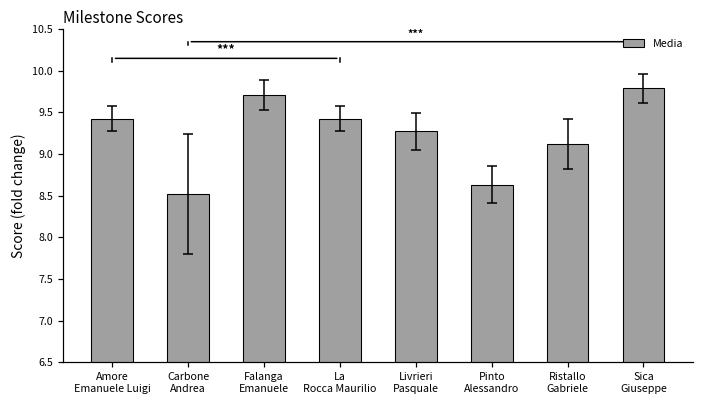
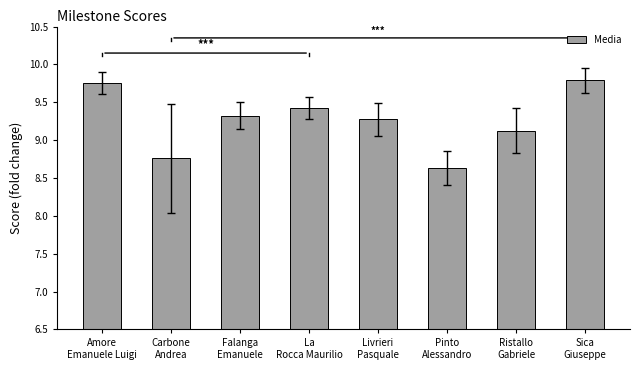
Media, Amore Emanuele Luigi: 9.4 -> 9.8
Media, Carbone Andrea: 8.5 -> 8.8
Media, Falanga Emanuele: 9.7 -> 9.3
